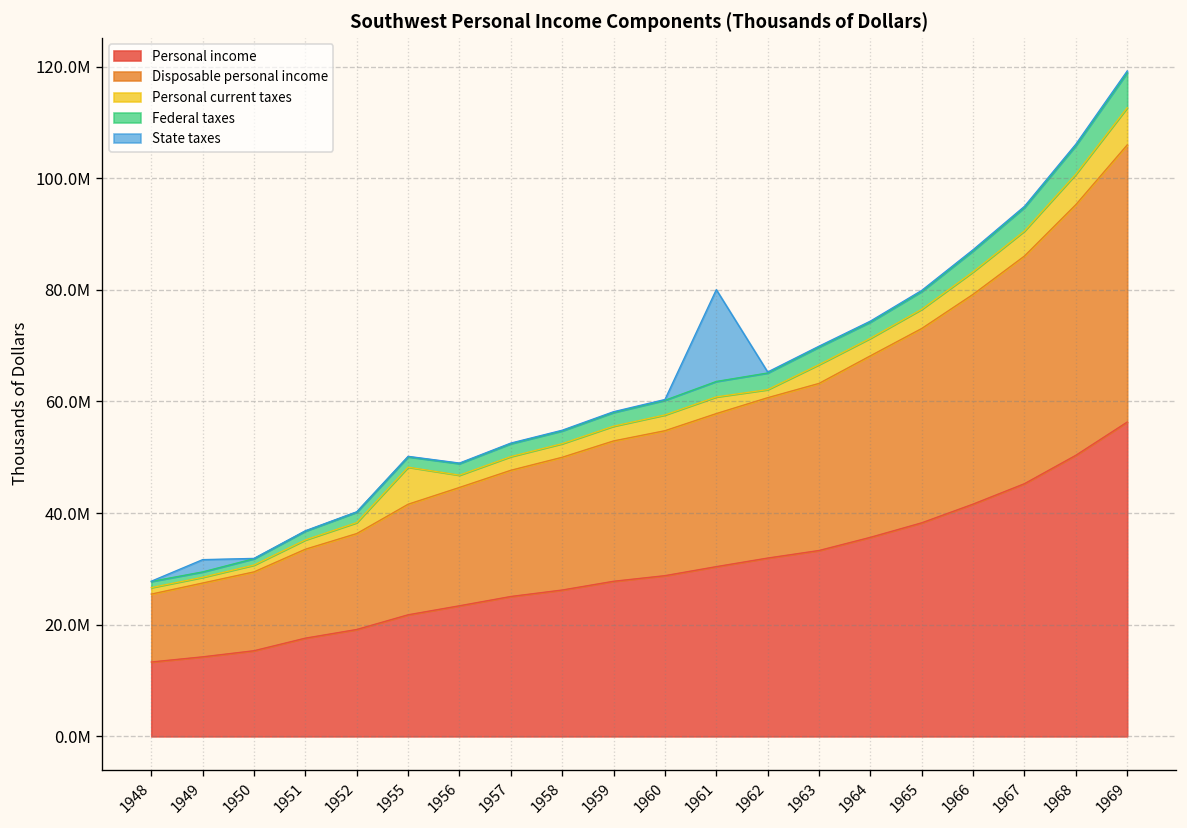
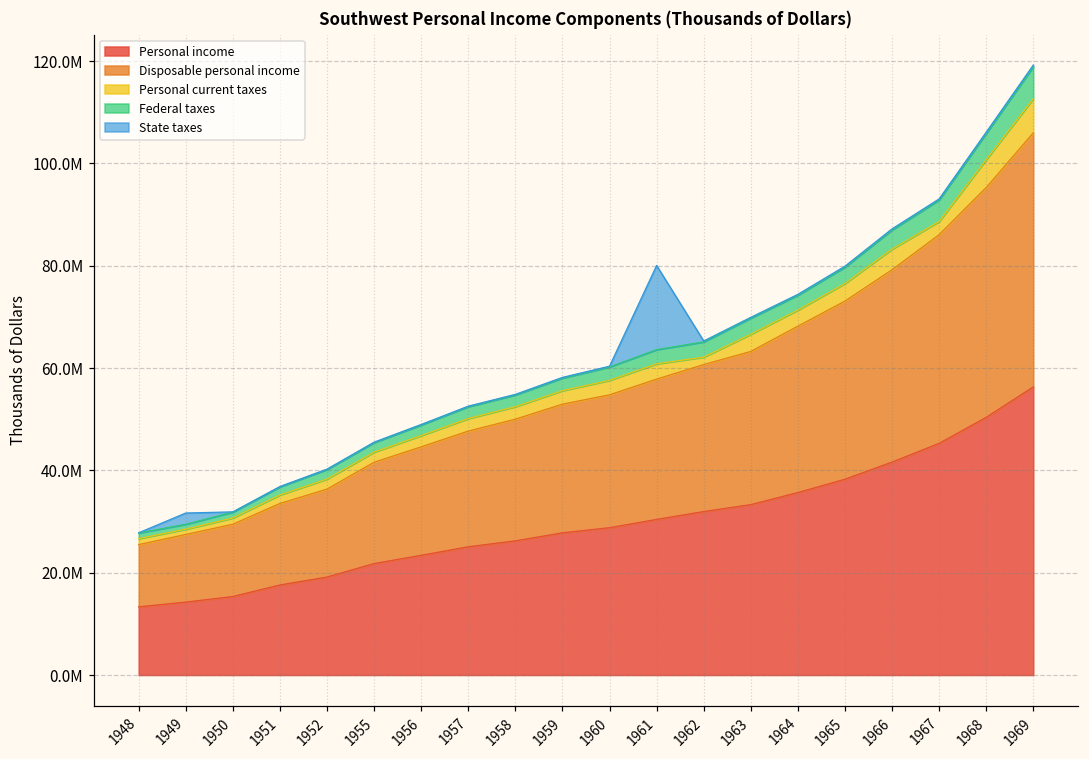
Personal current taxes, 1955: 7000000 -> 2000000
Personal current taxes, 1967: 4000000 -> 3000000
